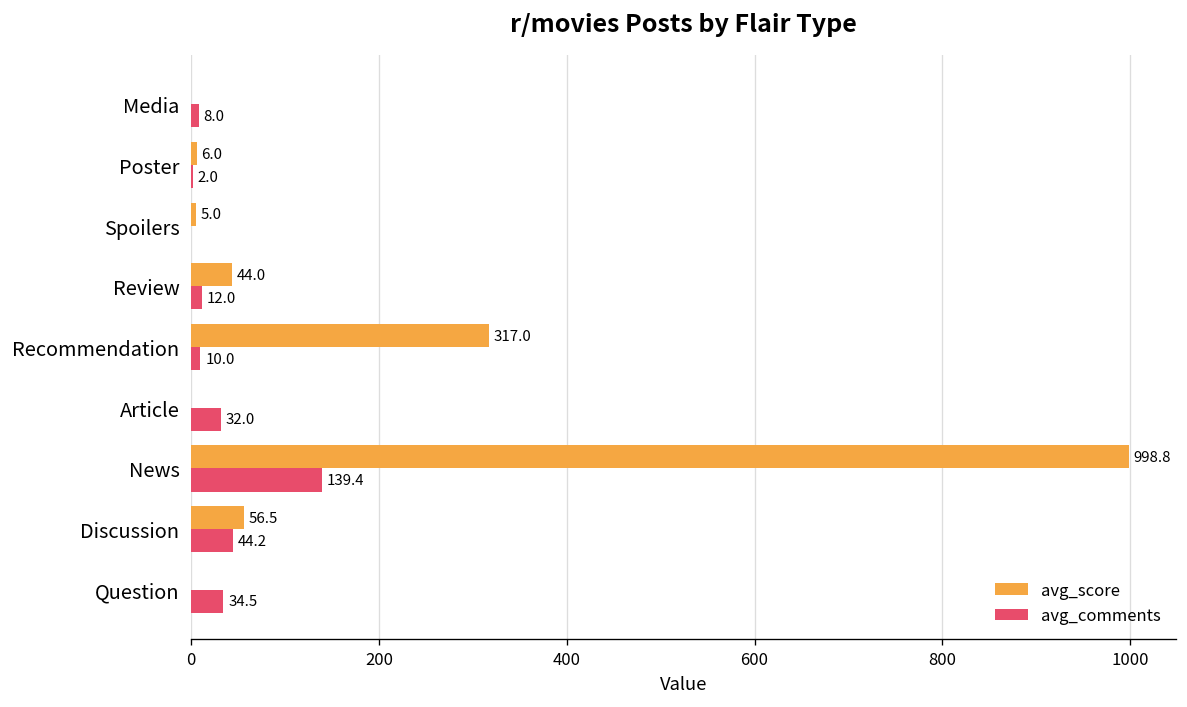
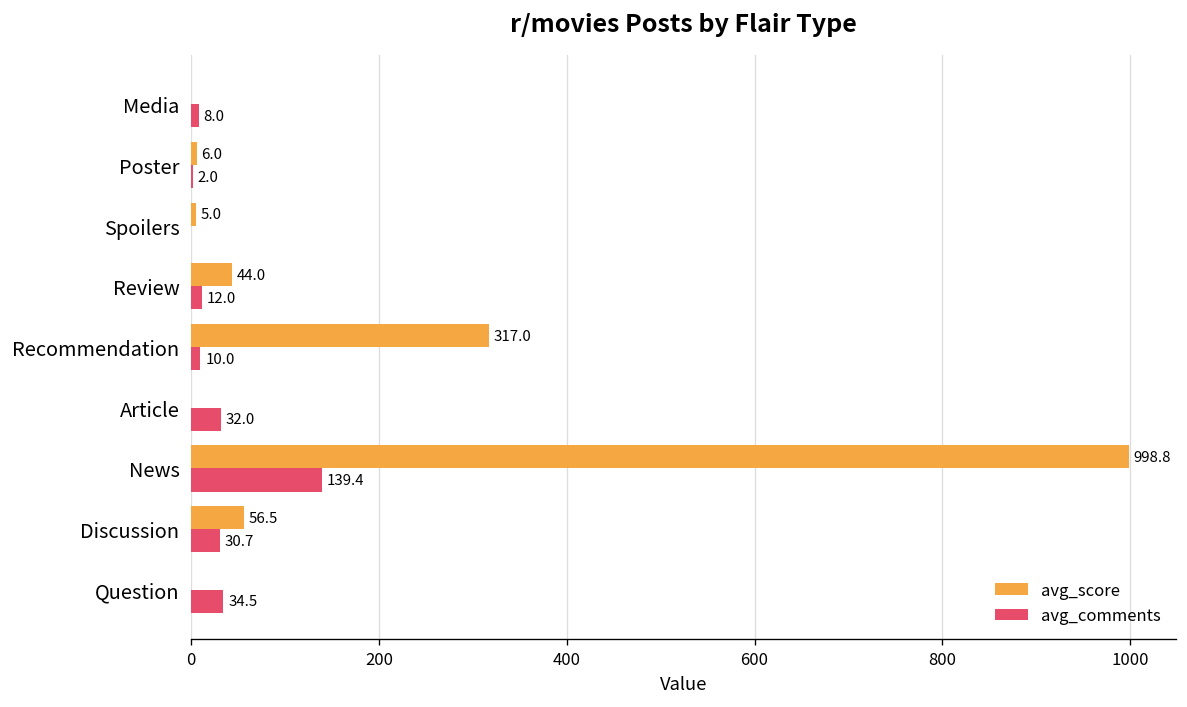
avg_comments, Discussion: 44.2 -> 30.7
